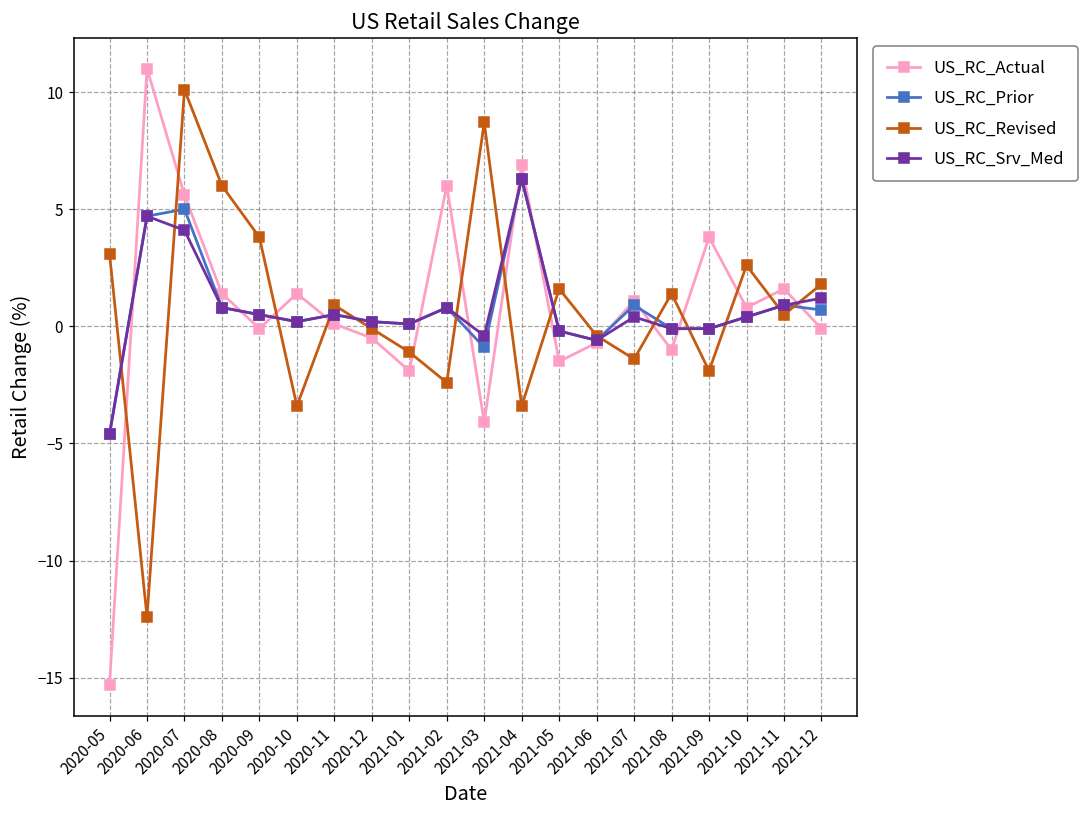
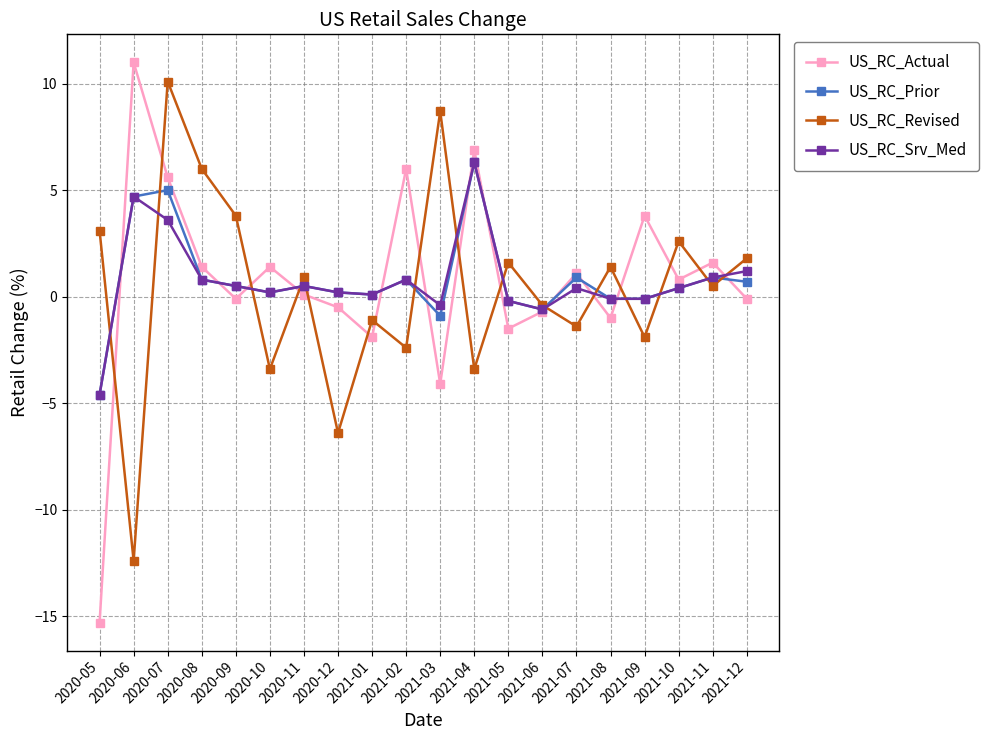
US_RC_Srv_Med, 2020-07: 4.1 -> 3.6
US_RC_Revised, 2020-12: -0.1 -> -6.4
